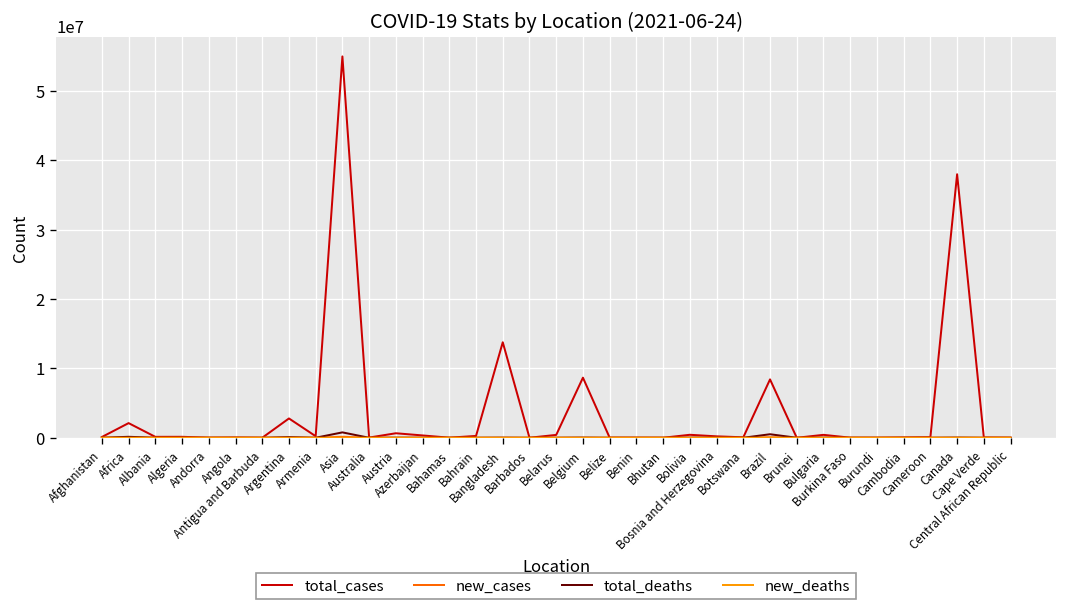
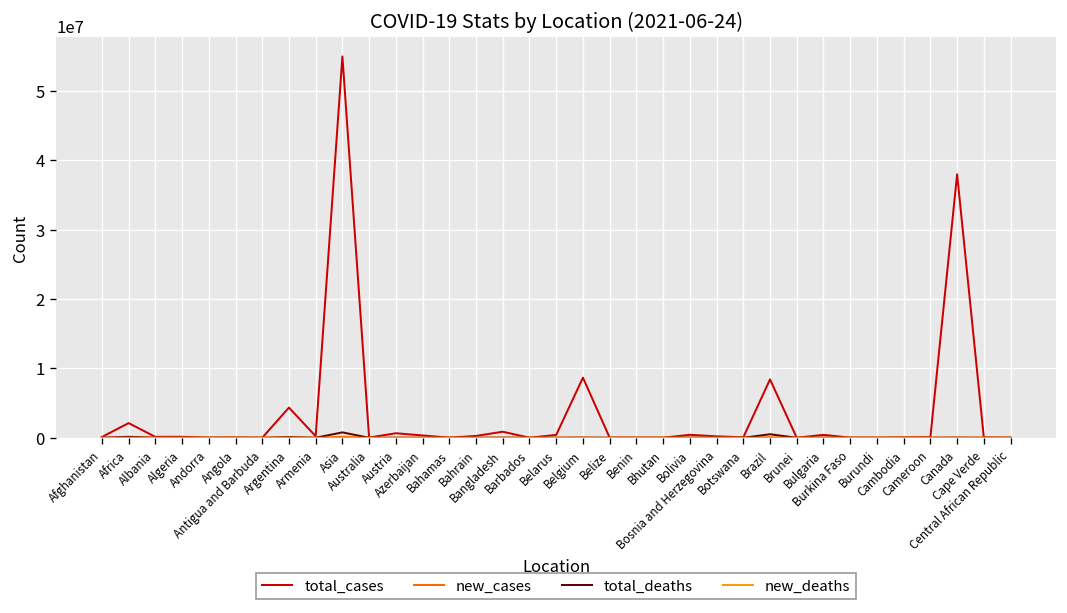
total_cases, Argentina: 3000000 -> 4000000
total_cases, Bangladesh: 14000000 -> 1000000
